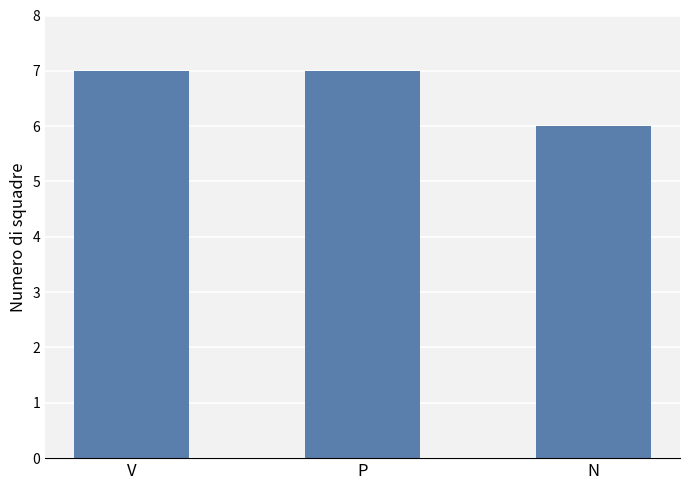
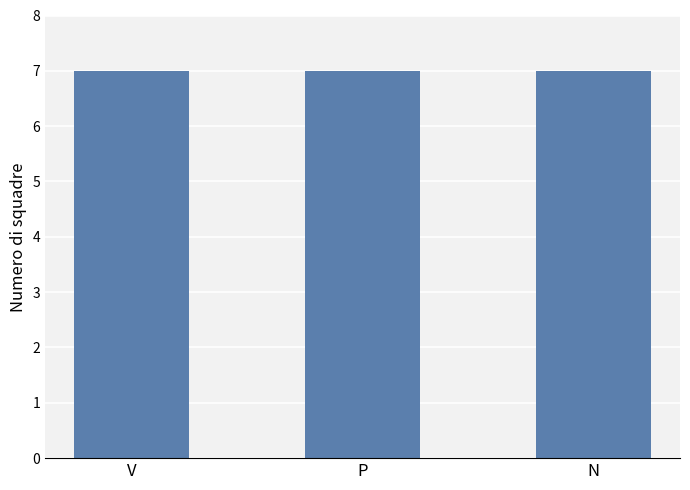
N: 6 -> 7
